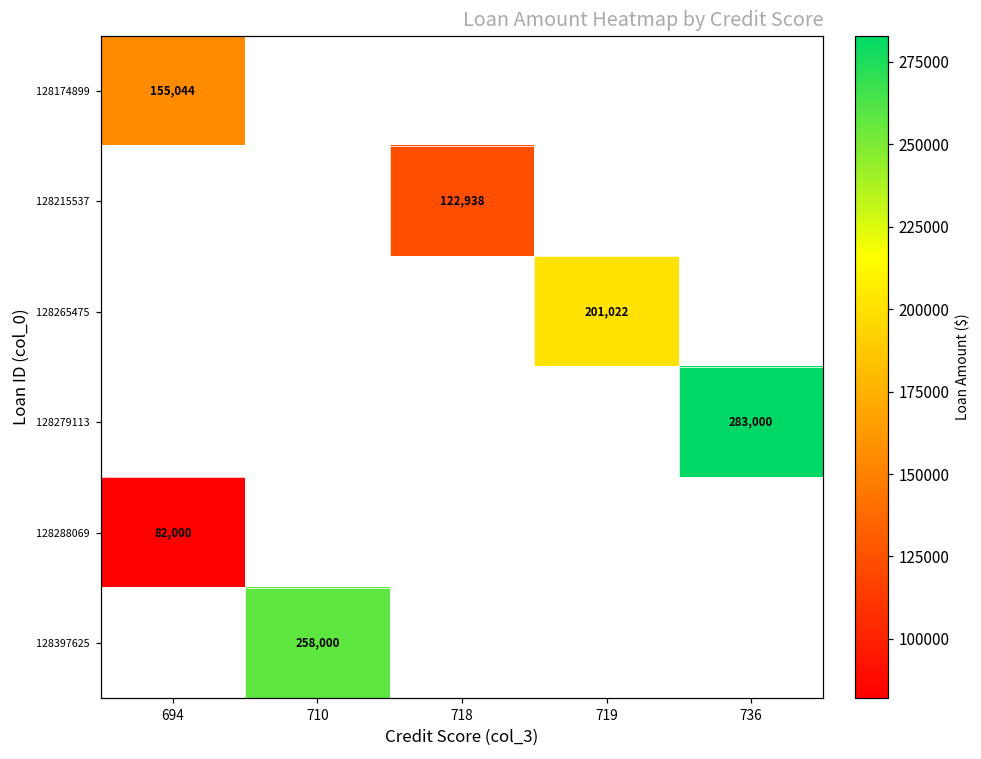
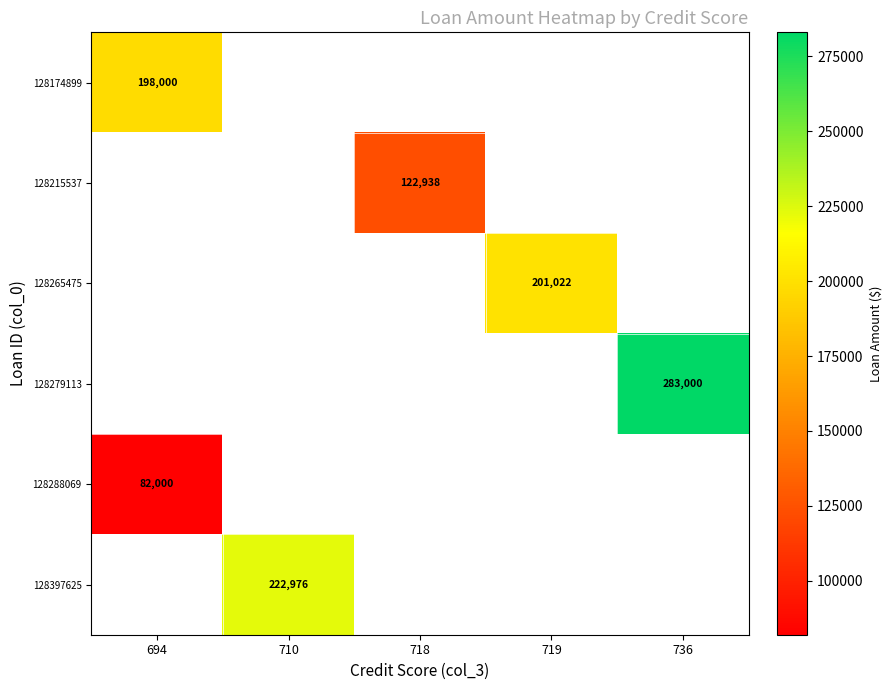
128174899, 694: 155,044 -> 198,000
128397625, 710: 258,000 -> 222,976
